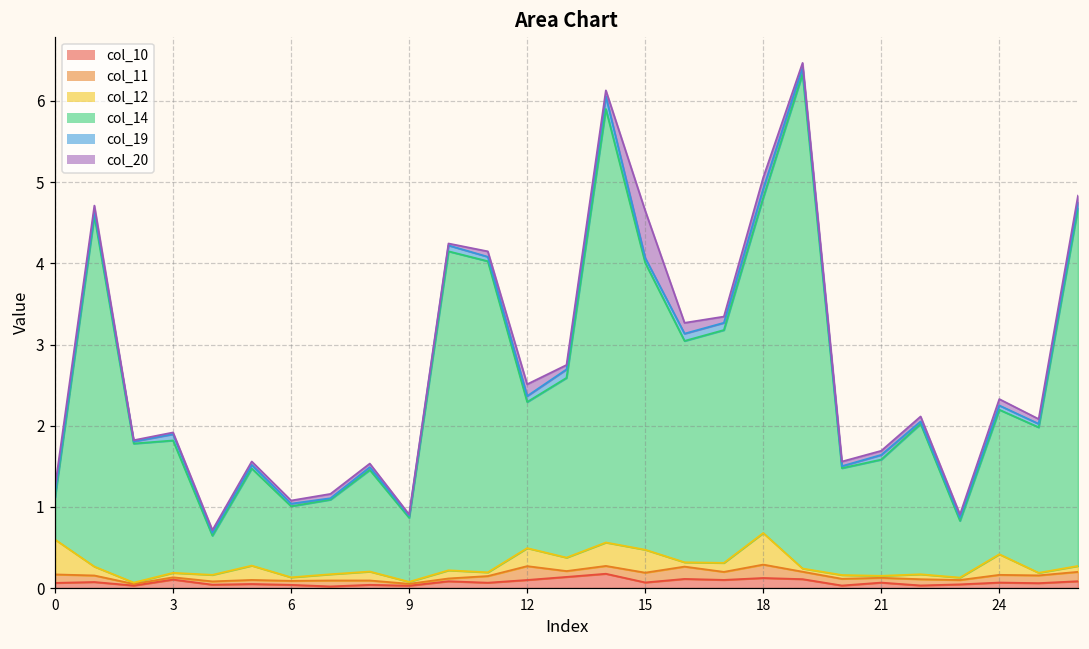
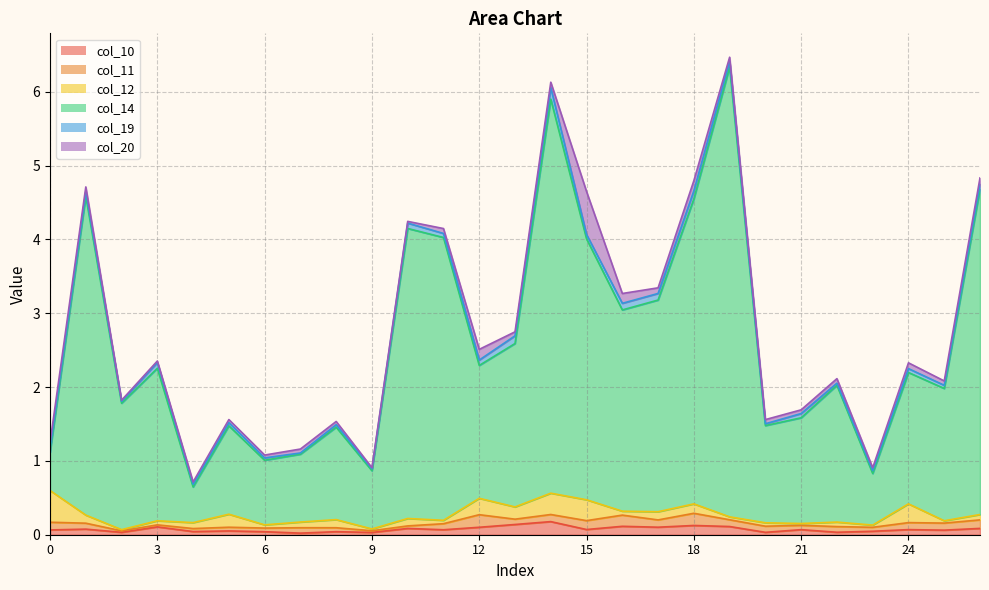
col_14, 3: 1.6 -> 2.1
col_12, 18: 0.4 -> 0.1
